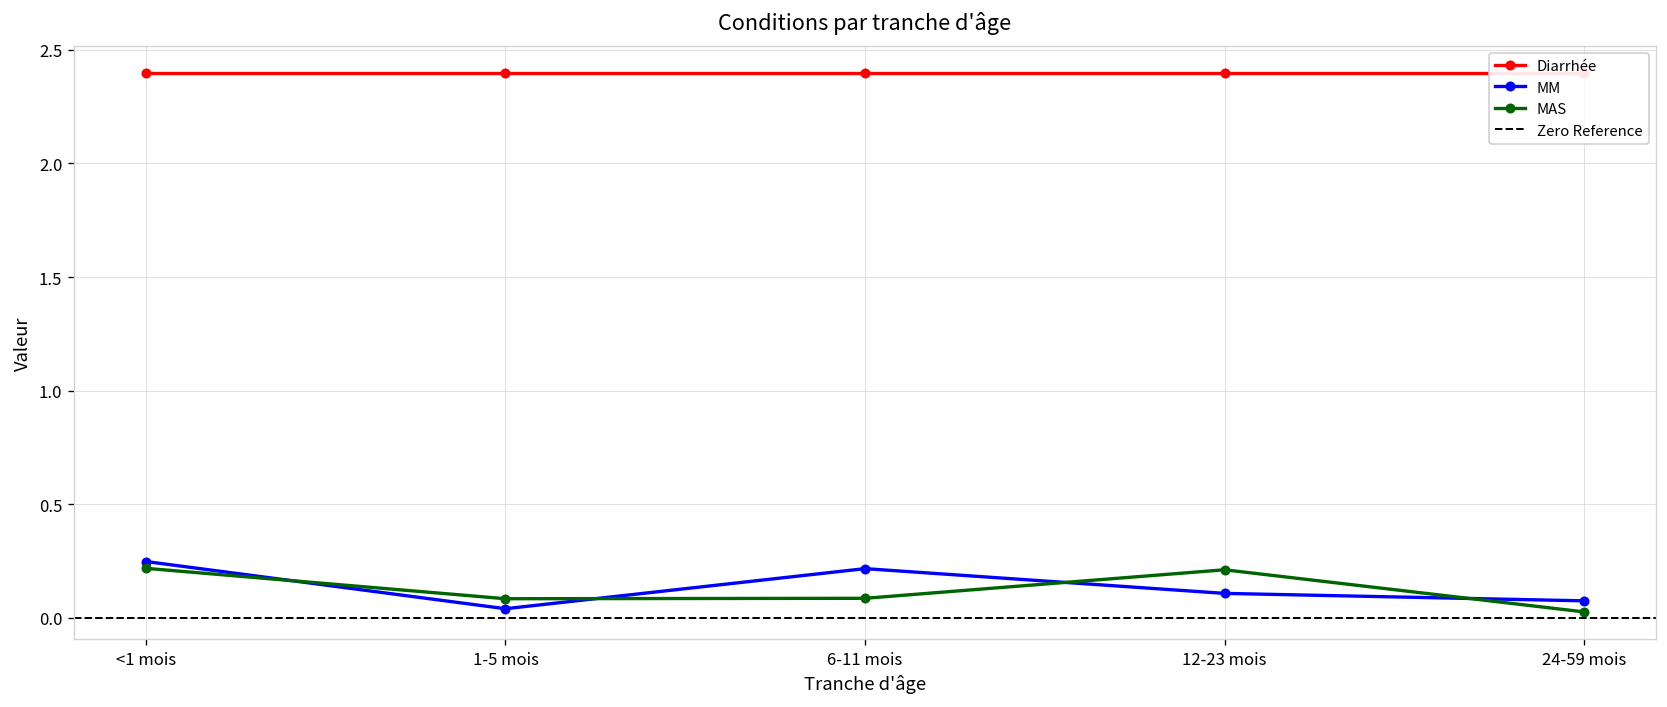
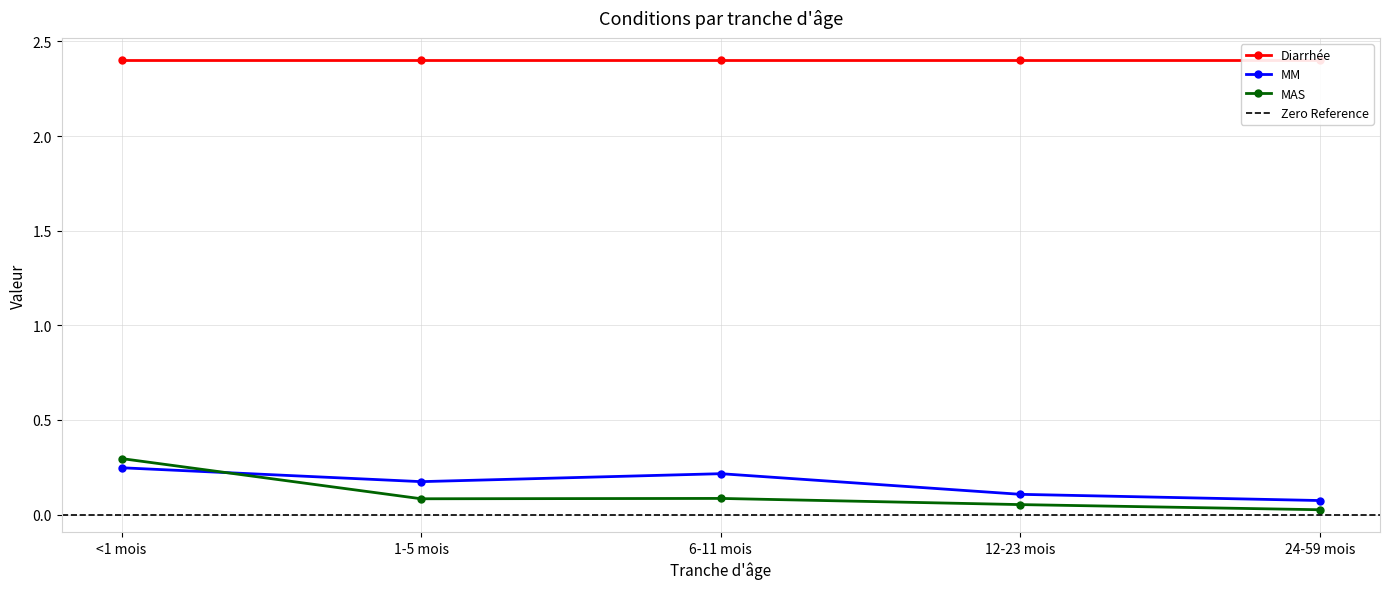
MAS, <1 mois: 0.22 -> 0.30
MM, 1-5 mois: 0.04 -> 0.17
MAS, 12-23 mois: 0.21 -> 0.05
